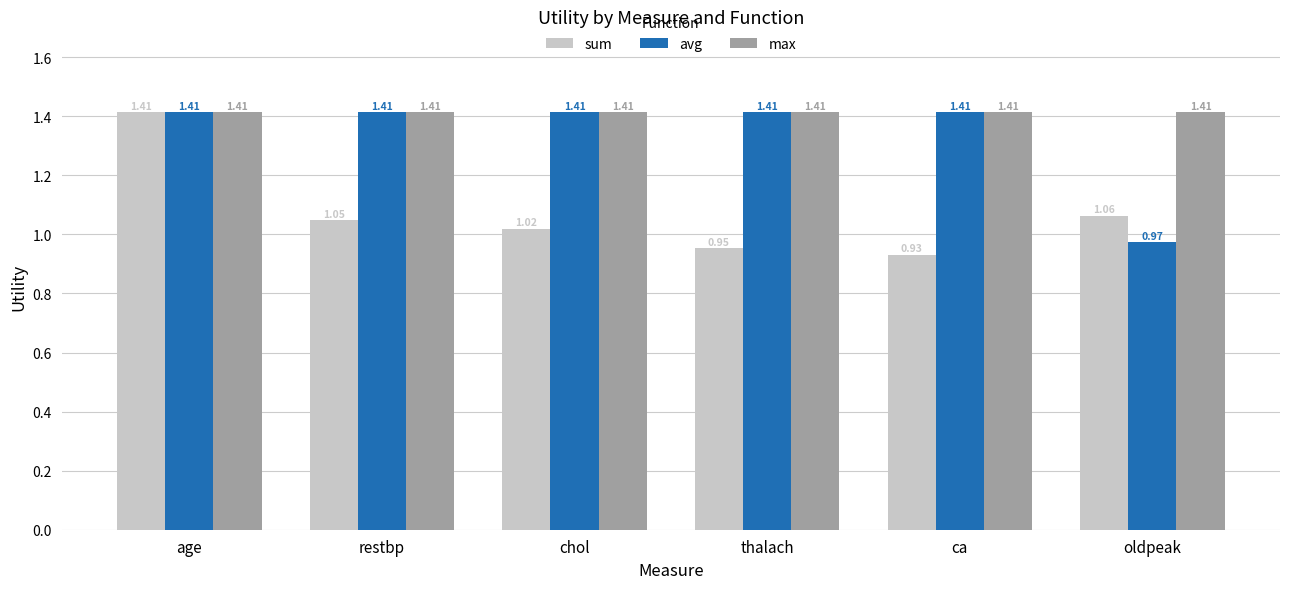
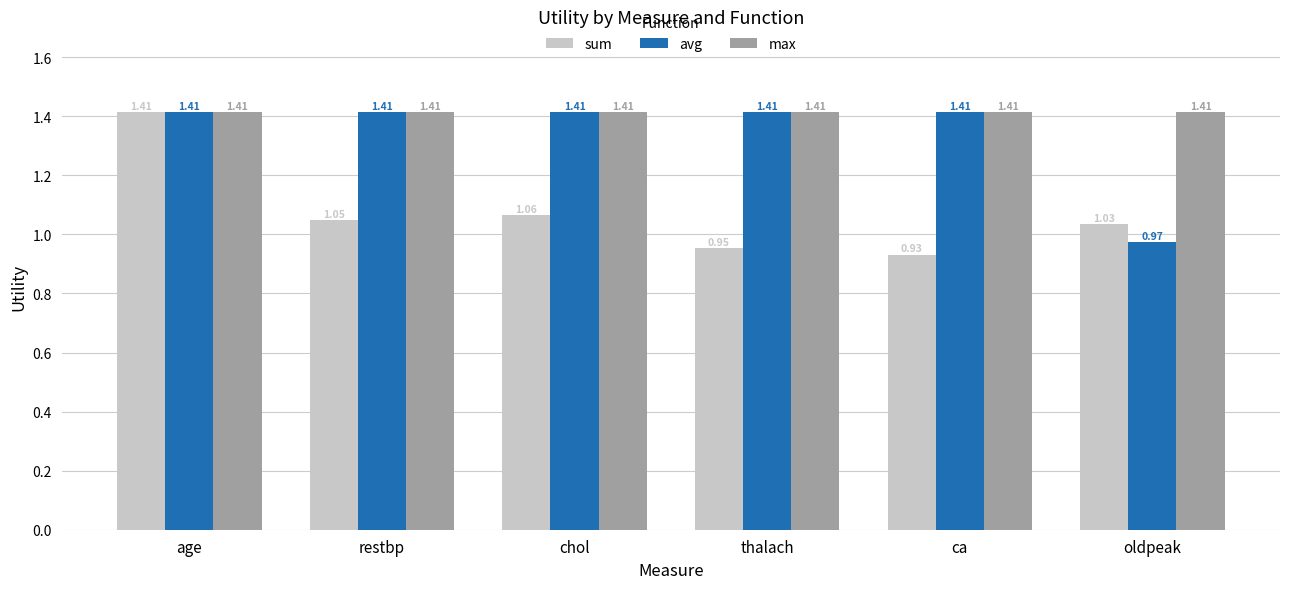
sum, chol: 1.02 -> 1.06
sum, oldpeak: 1.06 -> 1.03
